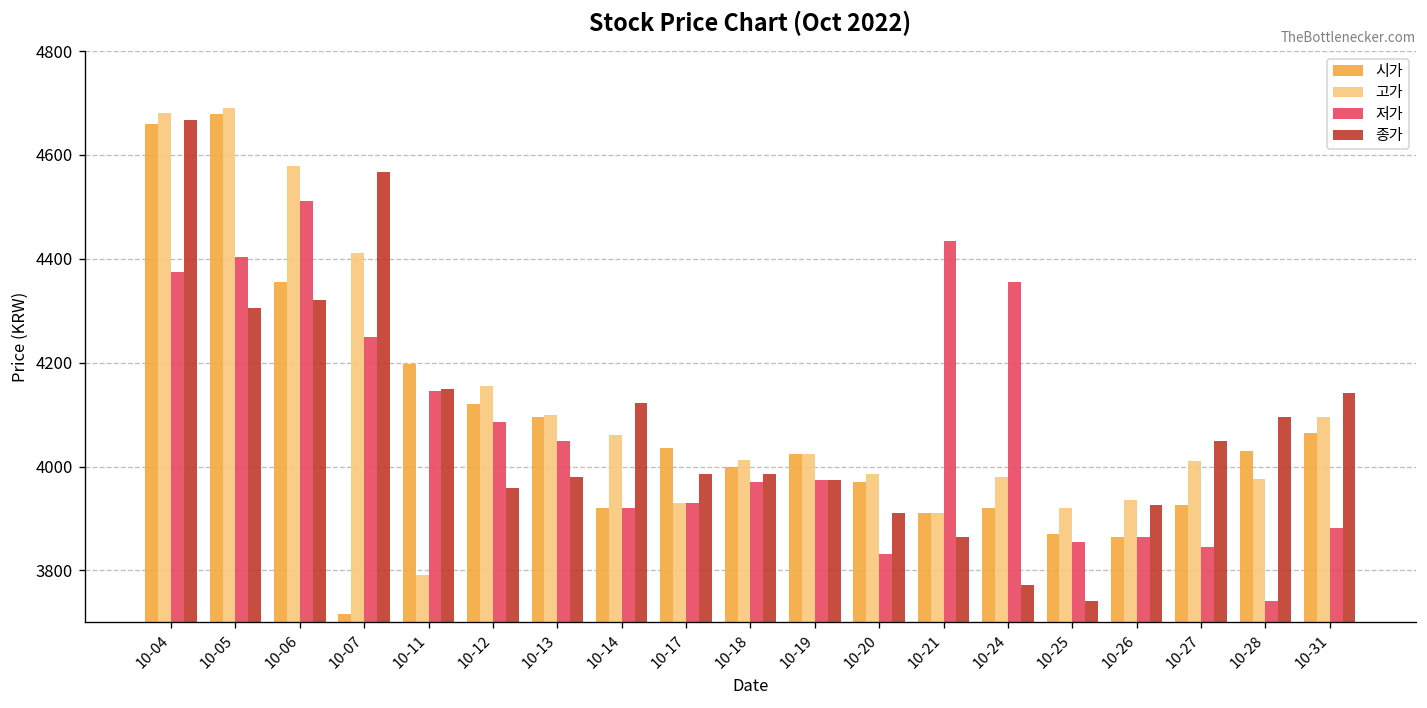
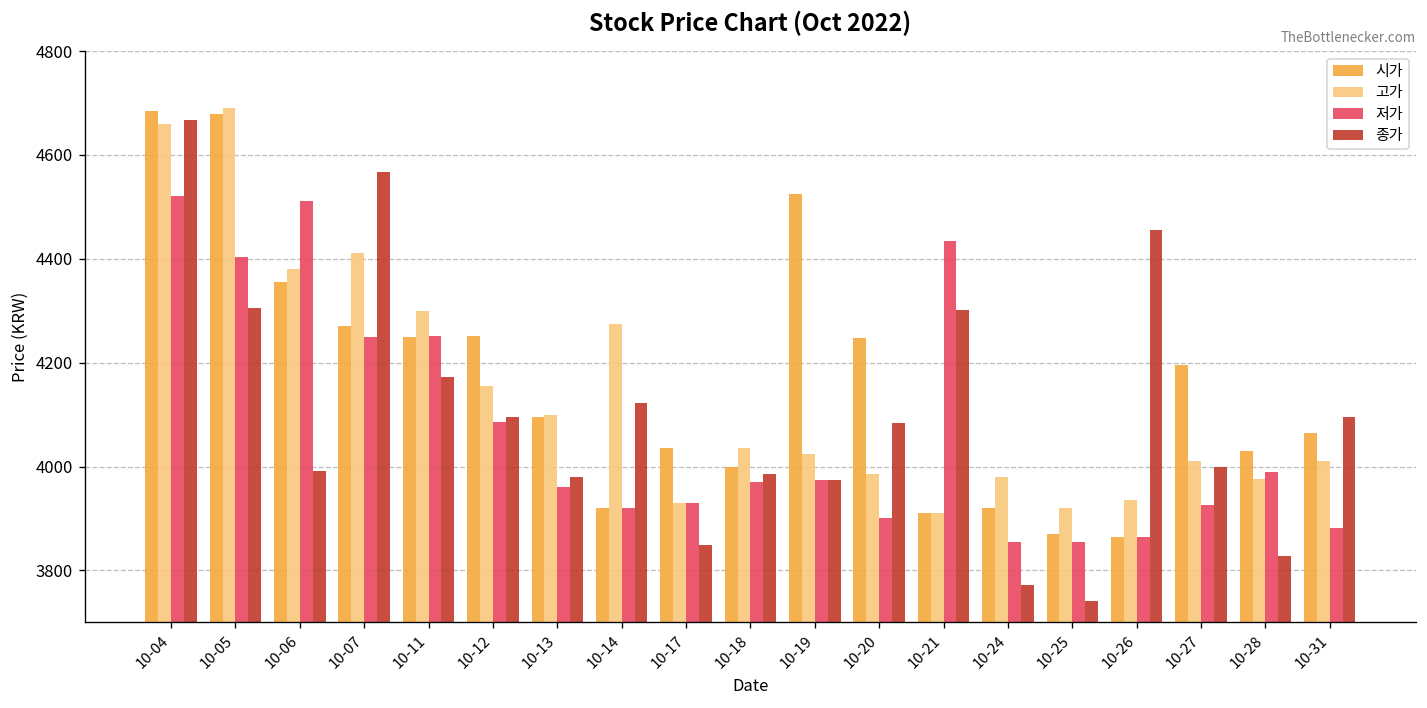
시가, 10-04: 4660 -> 4680
고가, 10-04: 4680 -> 4660
저가, 10-04: 4370 -> 4520
고가, 10-06: 4580 -> 4380
종가, 10-06: 4320 -> 3990
시가, 10-07: 3720 -> 4270
시가, 10-11: 4200 -> 4250
고가, 10-11: 3790 -> 4300
저가, 10-11: 4150 -> 4250
종가, 10-11: 4150 -> 4170
시가, 10-12: 4120 -> 4250
종가, 10-12: 3960 -> 4100
저가, 10-13: 4050 -> 3960
고가, 10-14: 4060 -> 4280
종가, 10-17: 3990 -> 3850
고가, 10-18: 4010 -> 4040
시가, 10-19: 4030 -> 4530
시가, 10-20: 3970 -> 4250
저가, 10-20: 3830 -> 3900
종가, 10-20: 3910 -> 4080
종가, 10-21: 3870 -> 4300
저가, 10-24: 4360 -> 3860
종가, 10-26: 3930 -> 4460
시가, 10-27: 3930 -> 4200
저가, 10-27: 3850 -> 3930
종가, 10-27: 4050 -> 4000
저가, 10-28: 3740 -> 3990
종가, 10-28: 4100 -> 3830
고가, 10-31: 4100 -> 4010
종가, 10-31: 4140 -> 4100
